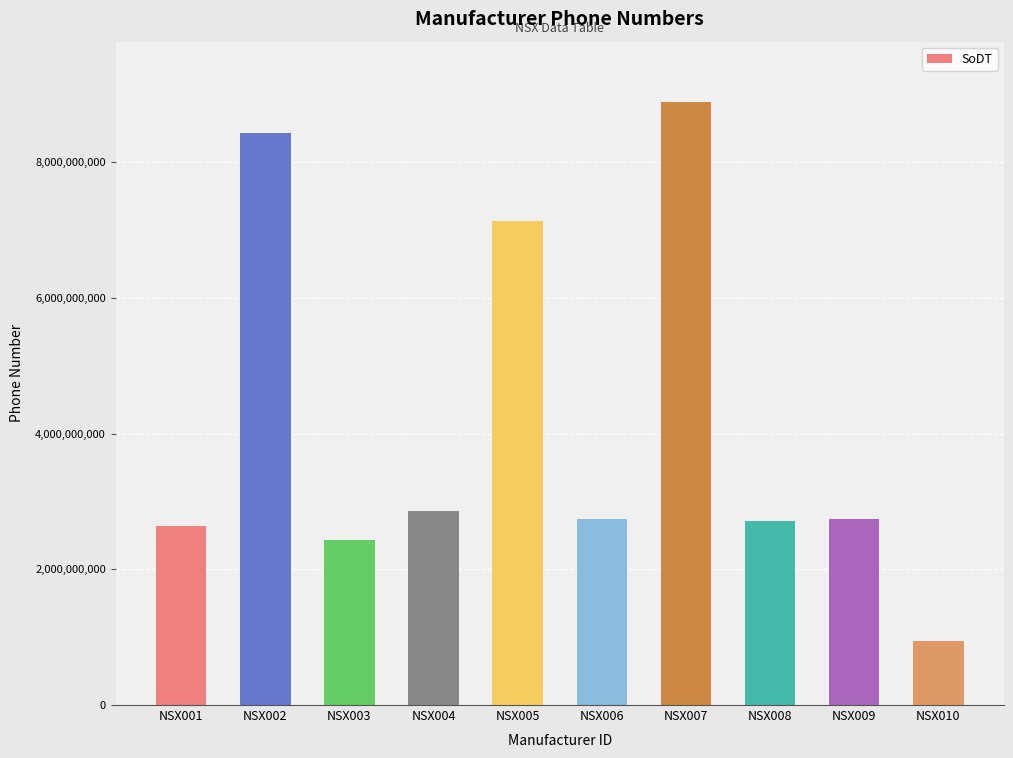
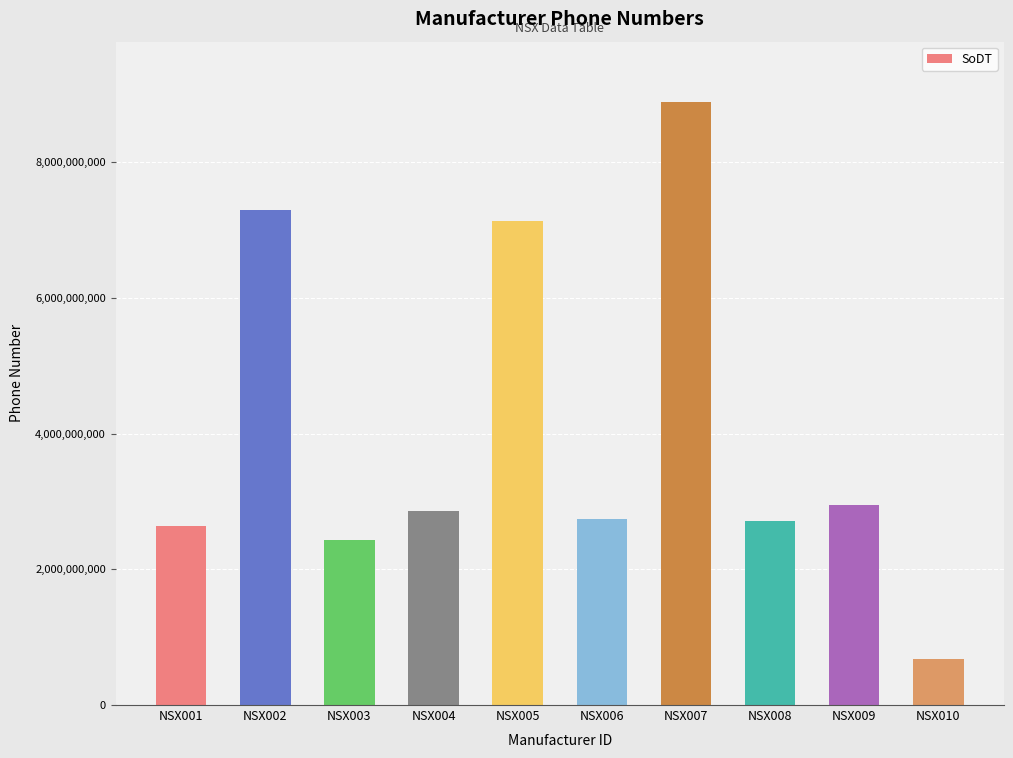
NSX002: 8,400,000,000 -> 7,300,000,000
NSX009: 2,700,000,000 -> 2,900,000,000
NSX010: 900,000,000 -> 700,000,000
